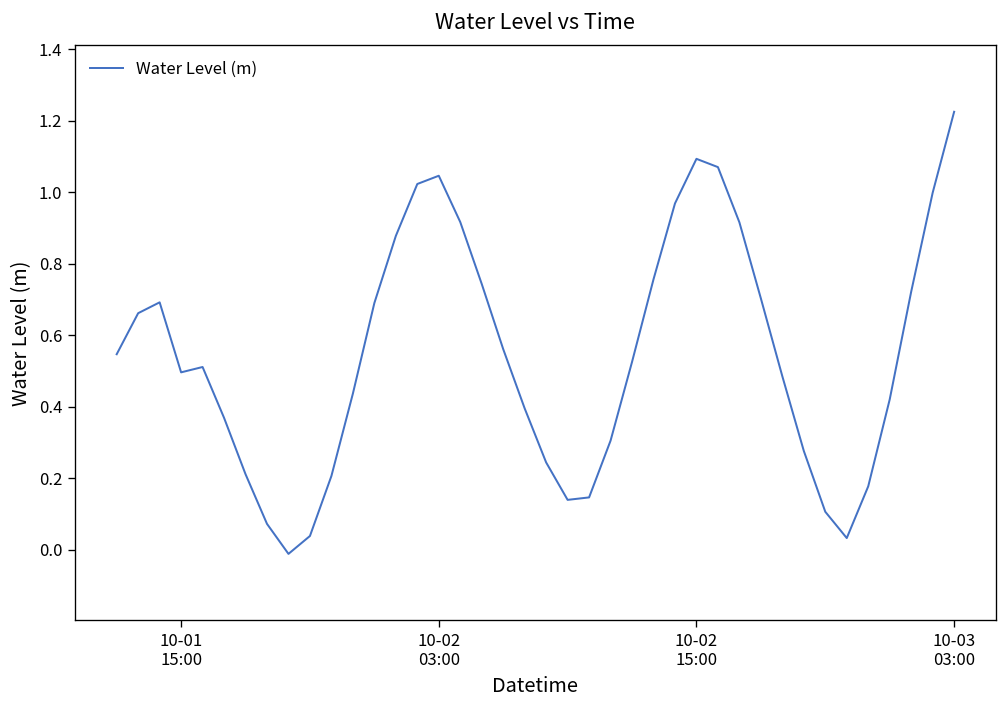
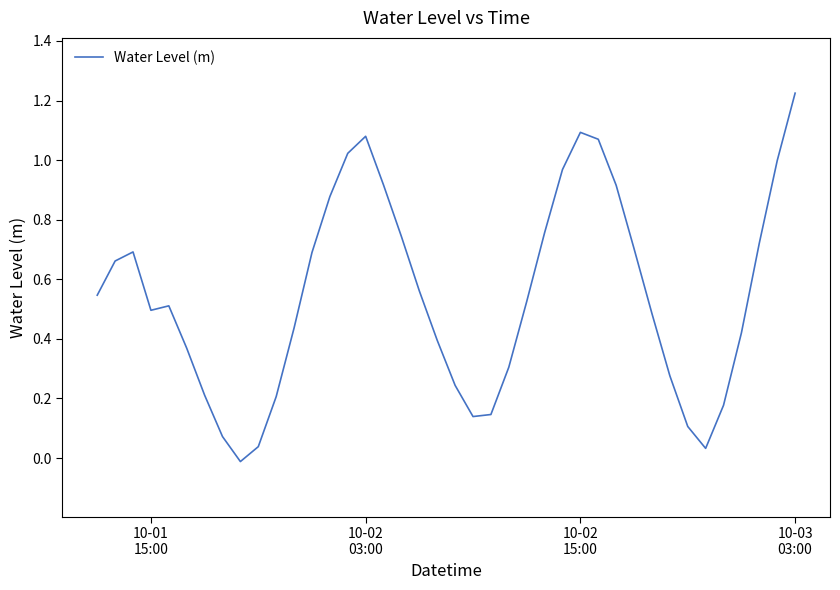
10-02 03:00: 1.05 -> 1.08
